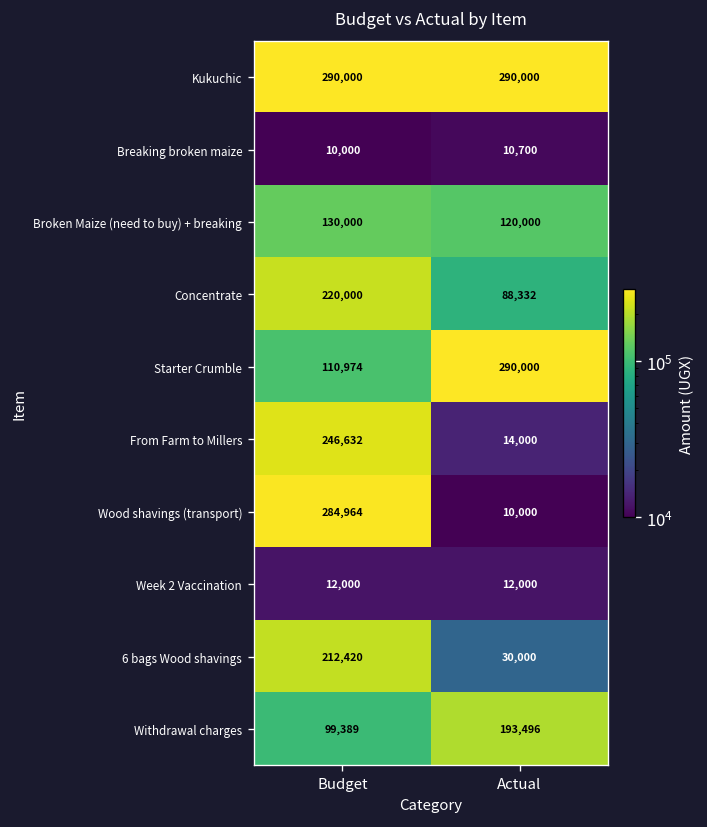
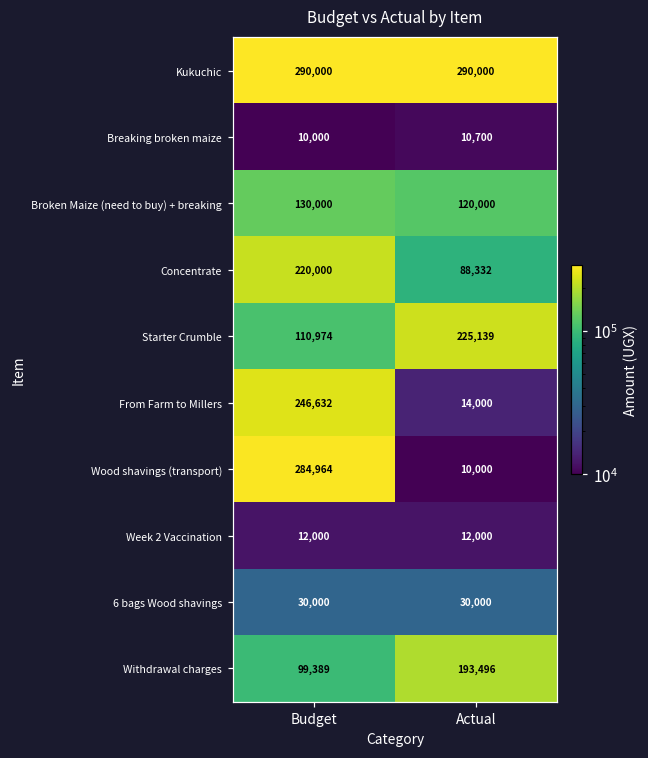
Starter Crumble, Actual: 290,000 -> 225,139
6 bags Wood shavings, Budget: 212,420 -> 30,000
